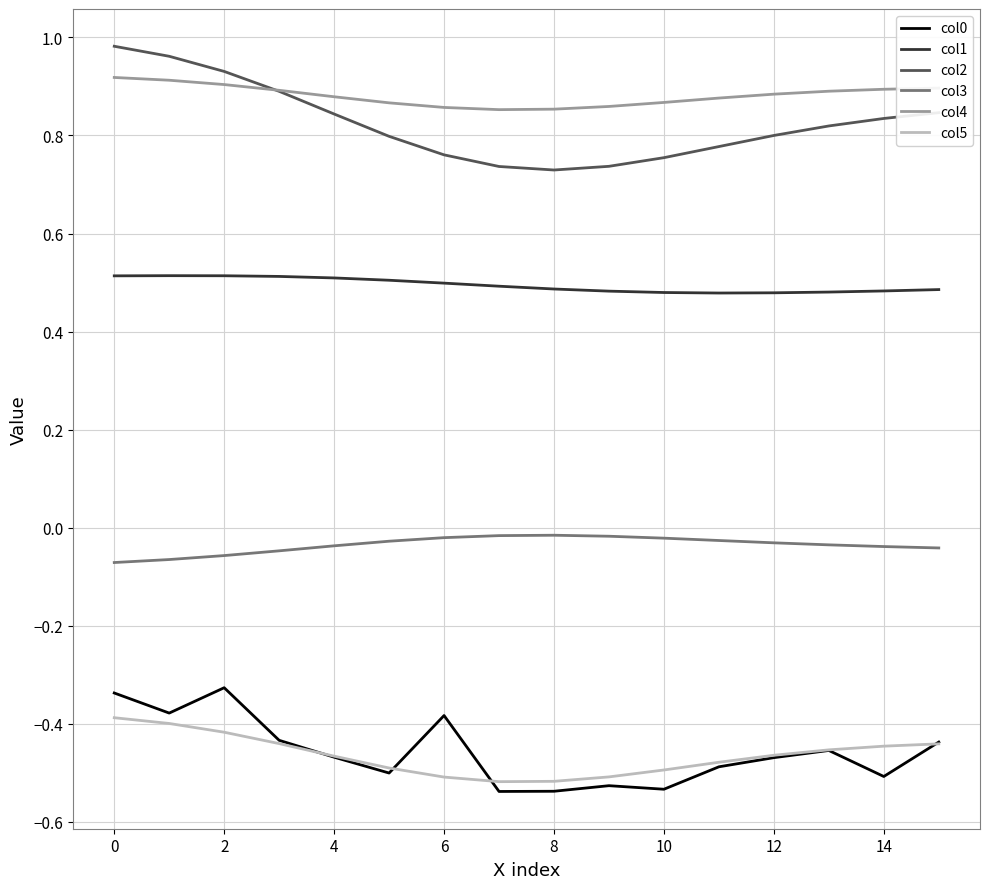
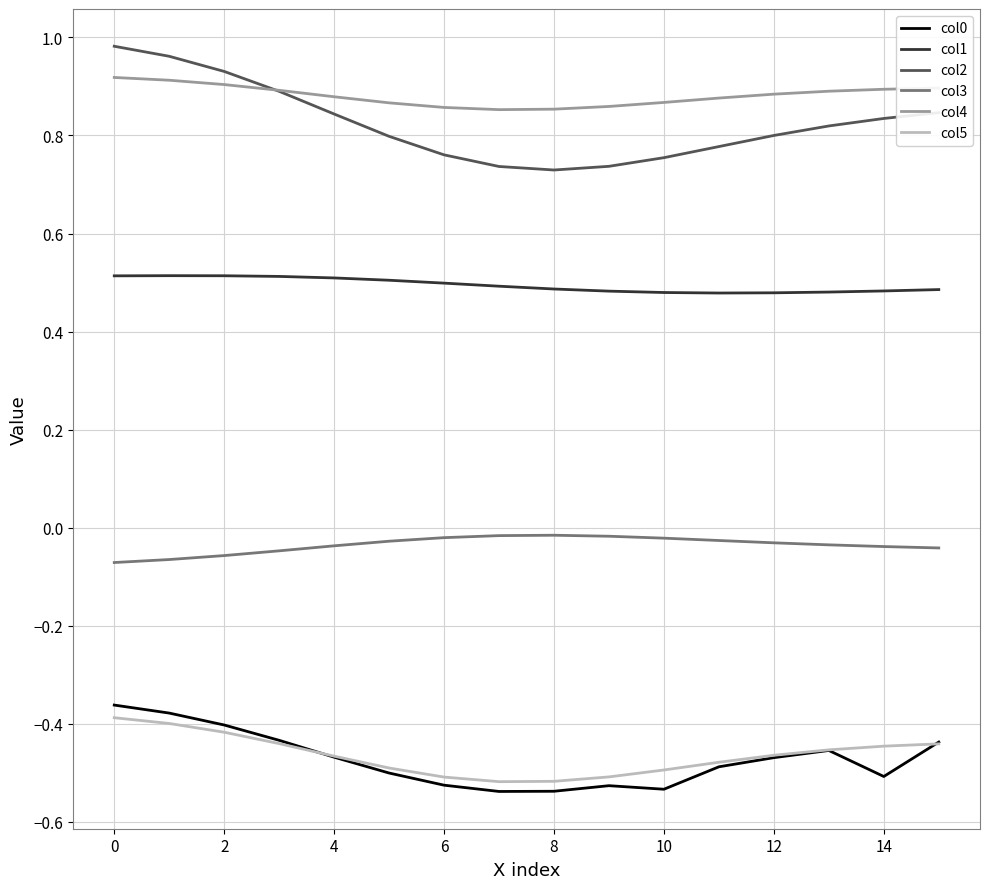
col0, 0: -0.34 -> -0.36
col0, 2: -0.33 -> -0.40
col0, 6: -0.38 -> -0.52
